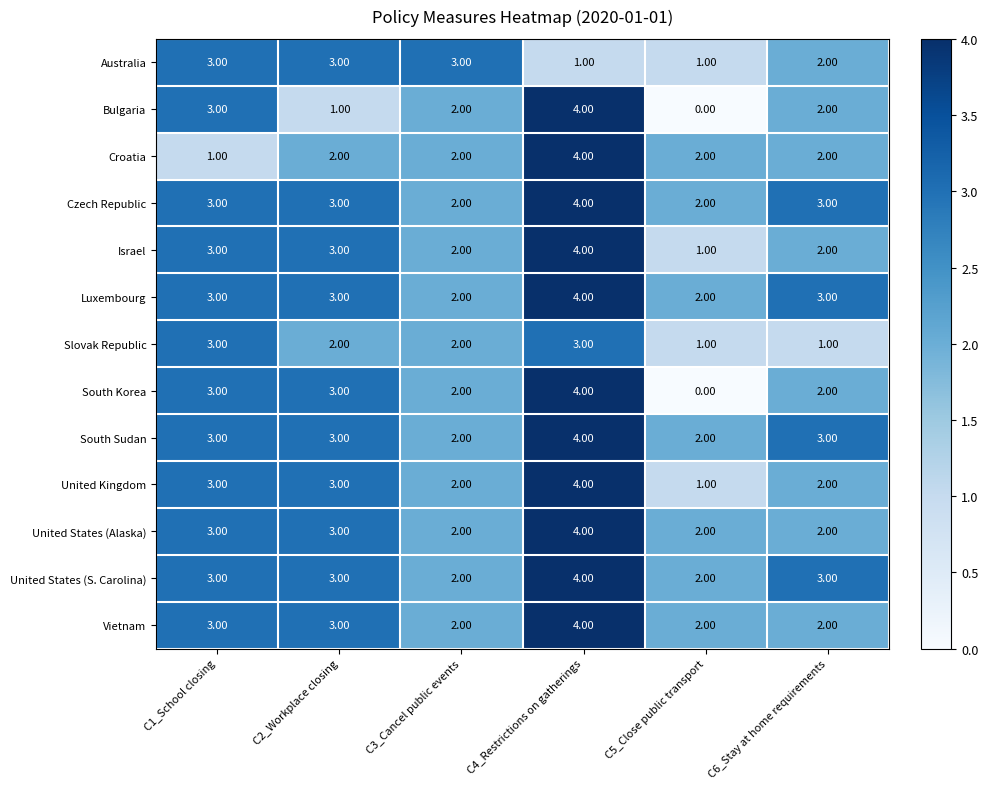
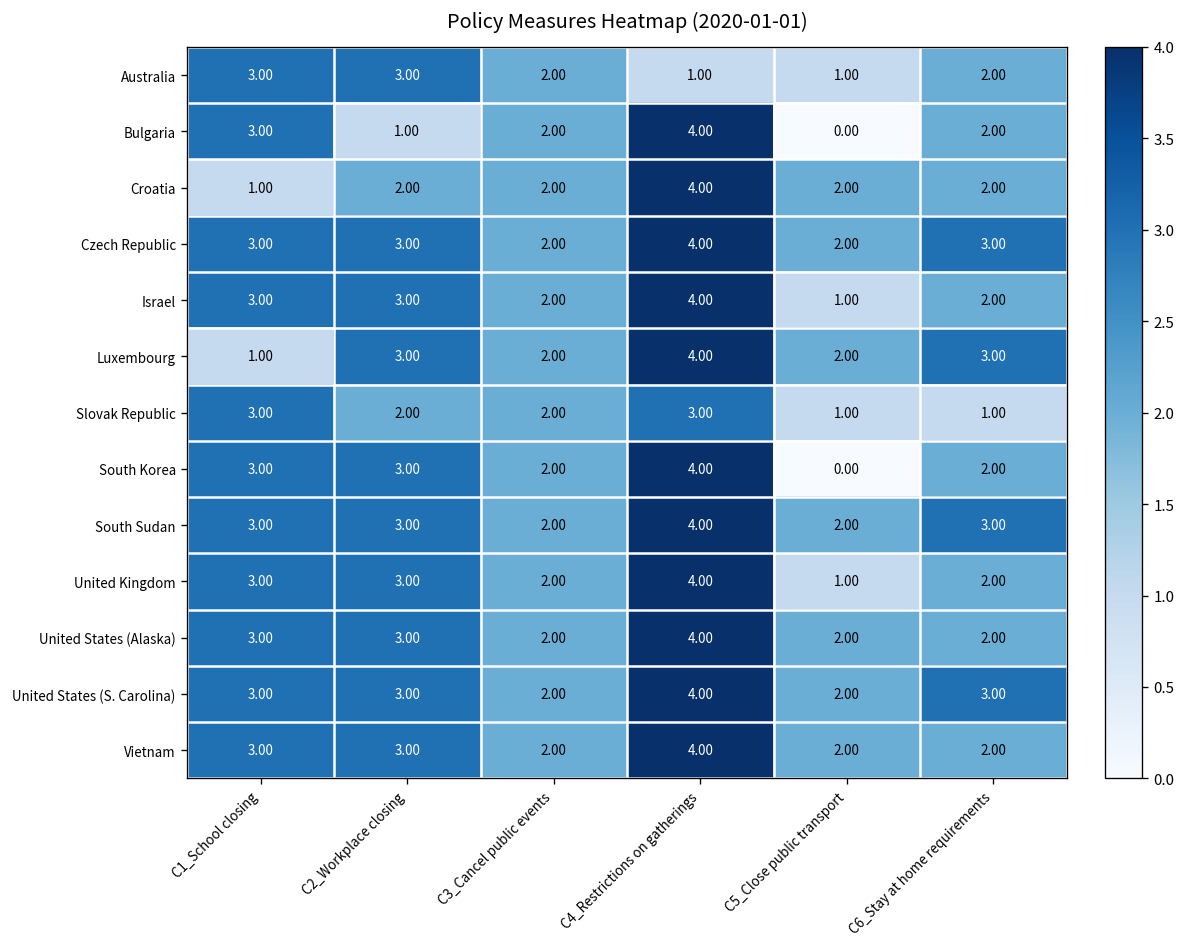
Australia, C3_Cancel public events: 3.00 -> 2.00
Luxembourg, C1_School closing: 3.00 -> 1.00
